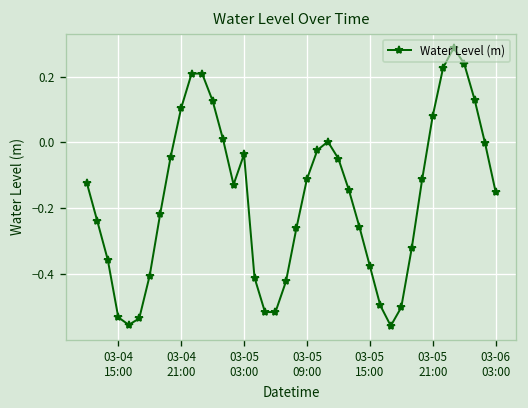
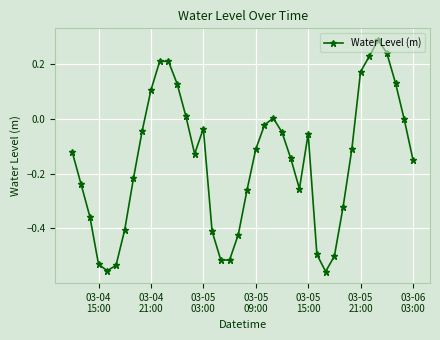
03-05 15:00: -0.37 -> -0.06
03-05 21:00: 0.08 -> 0.17
